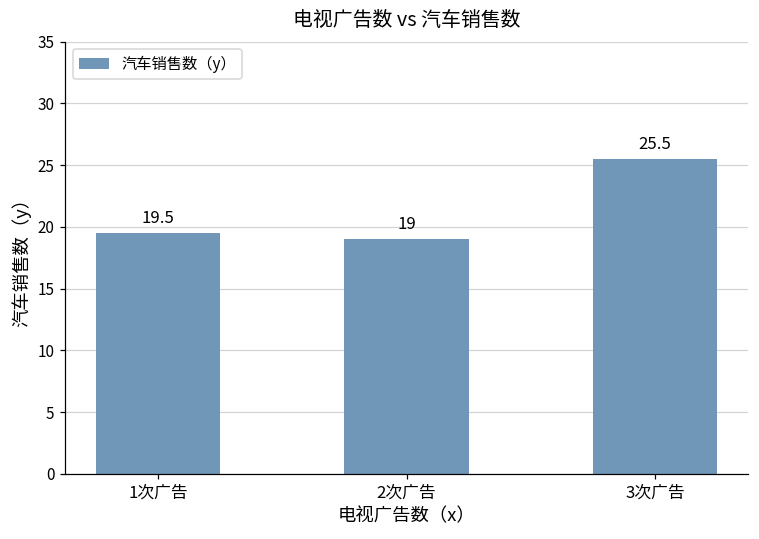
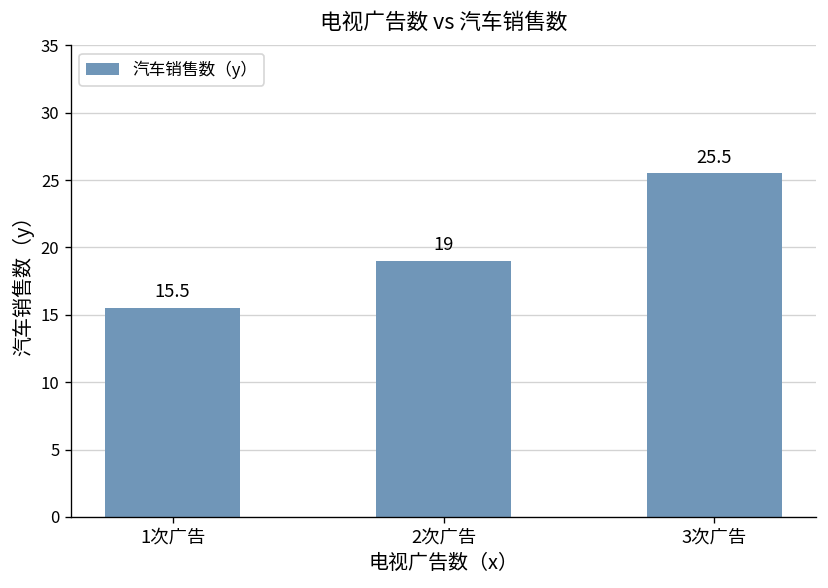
1次广告: 19.5 -> 15.5
